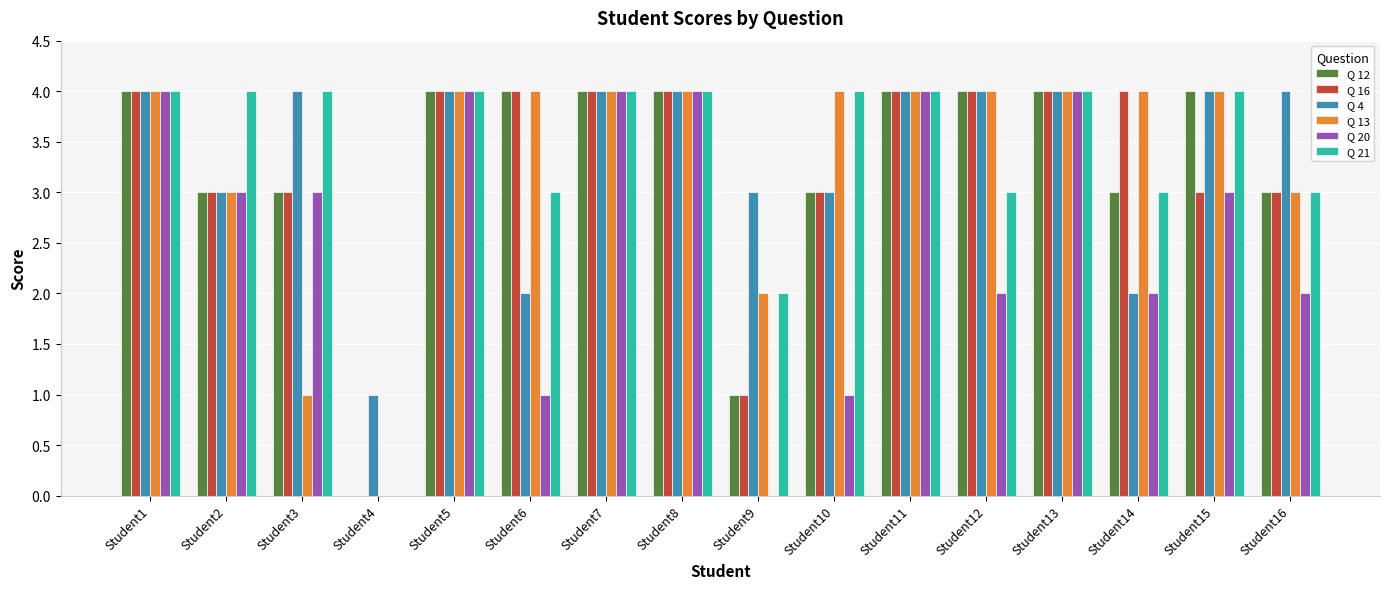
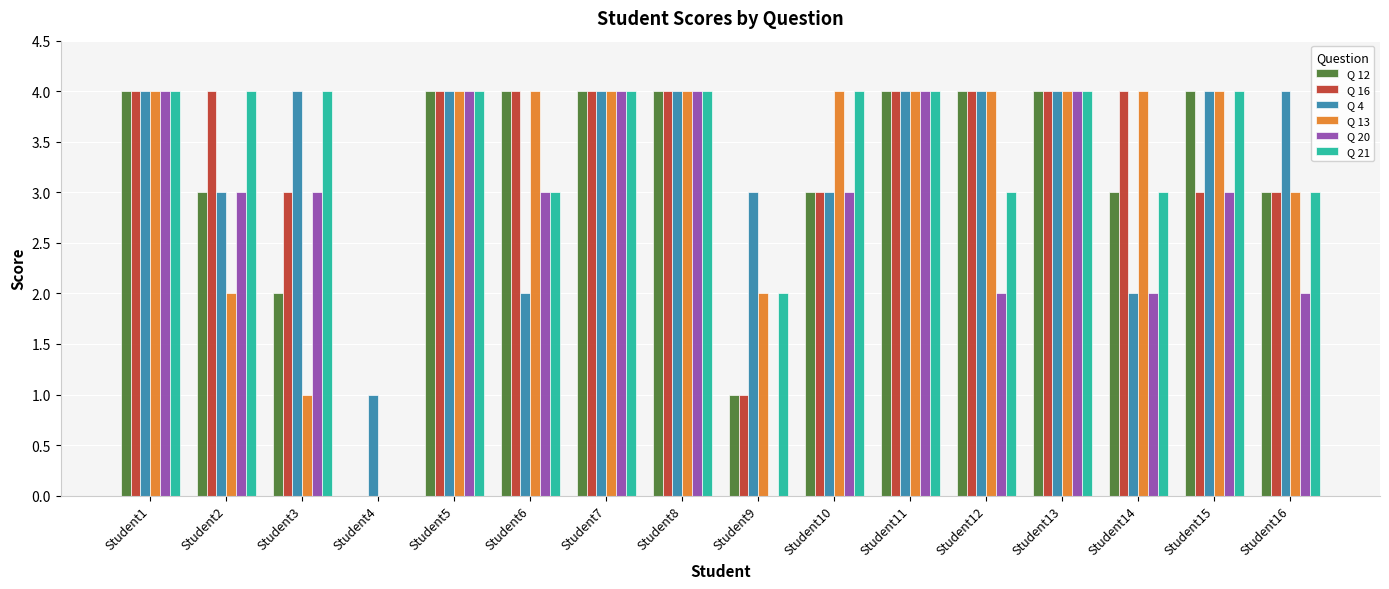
Q 16, Student2: 3 -> 4
Q 13, Student2: 3 -> 2
Q 12, Student3: 3 -> 2
Q 20, Student6: 1 -> 3
Q 20, Student10: 1 -> 3
